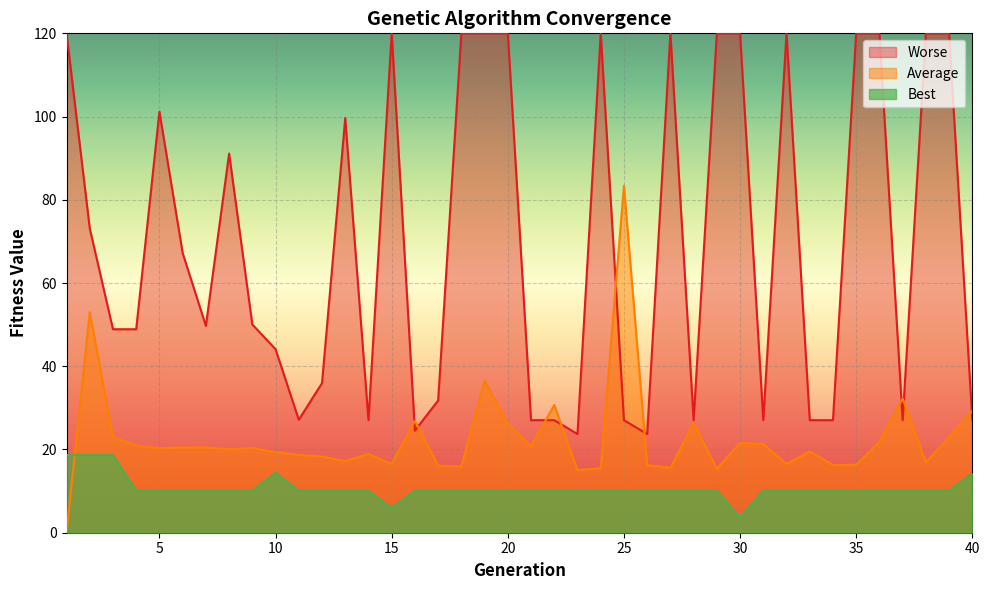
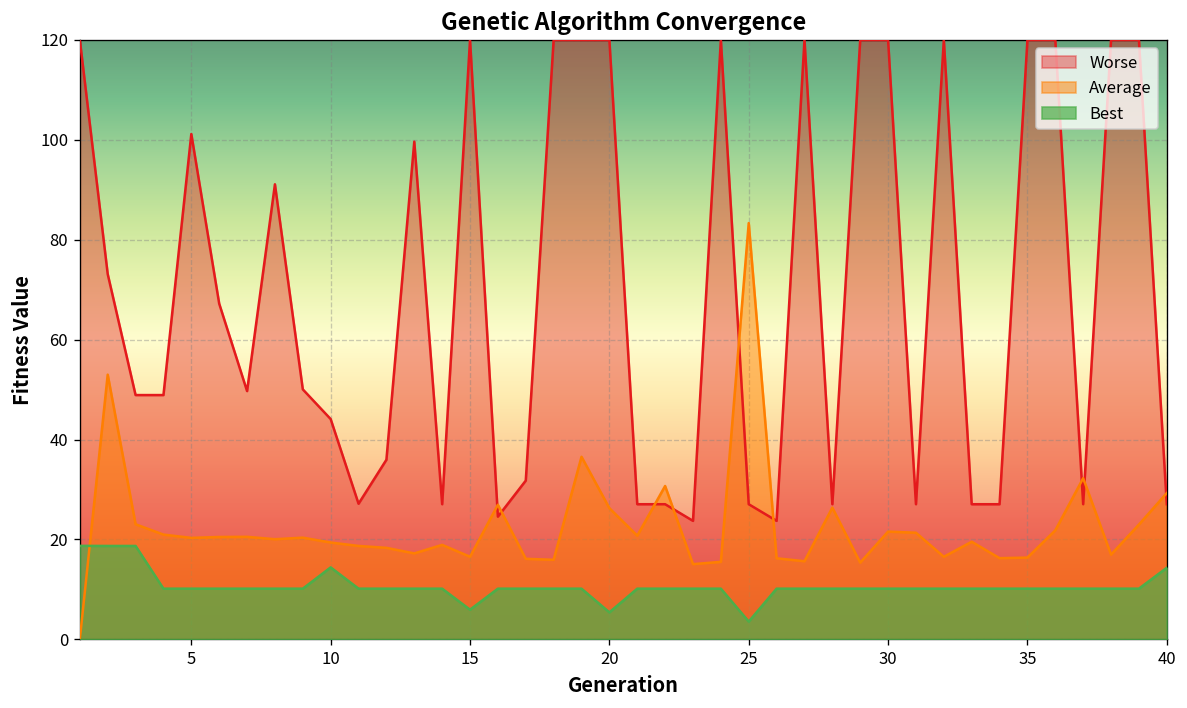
Best, 20: 10 -> 5
Best, 25: 10 -> 4
Best, 30: 4 -> 10
